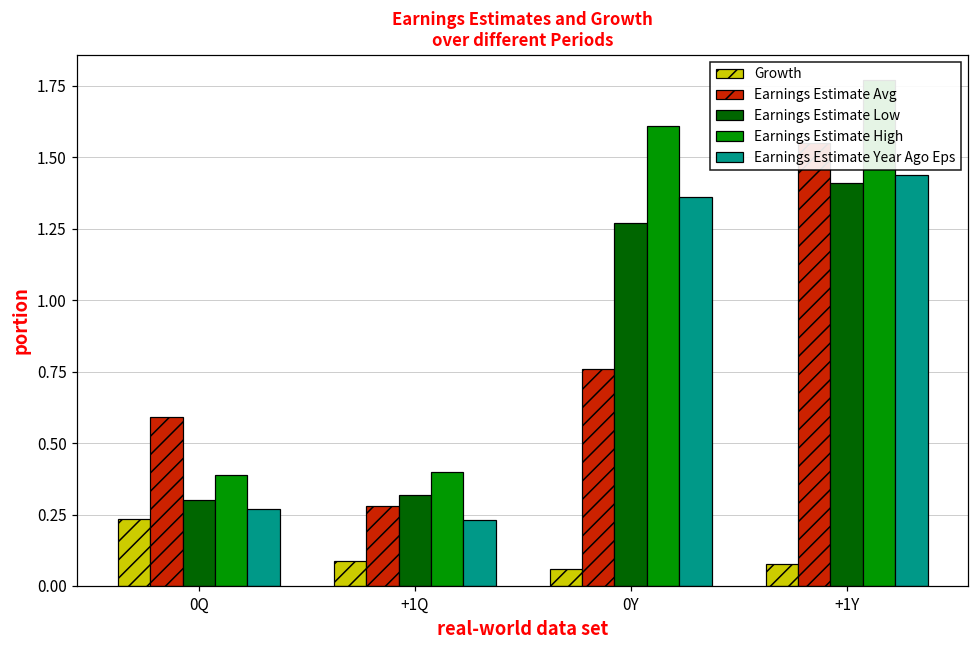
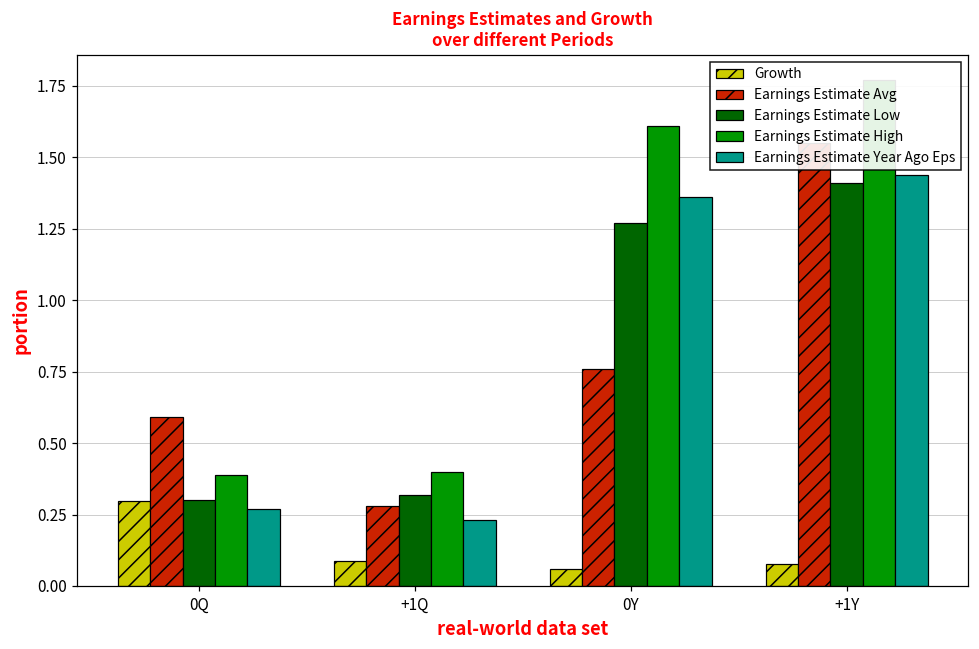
Growth, 0Q: 0.23 -> 0.30
